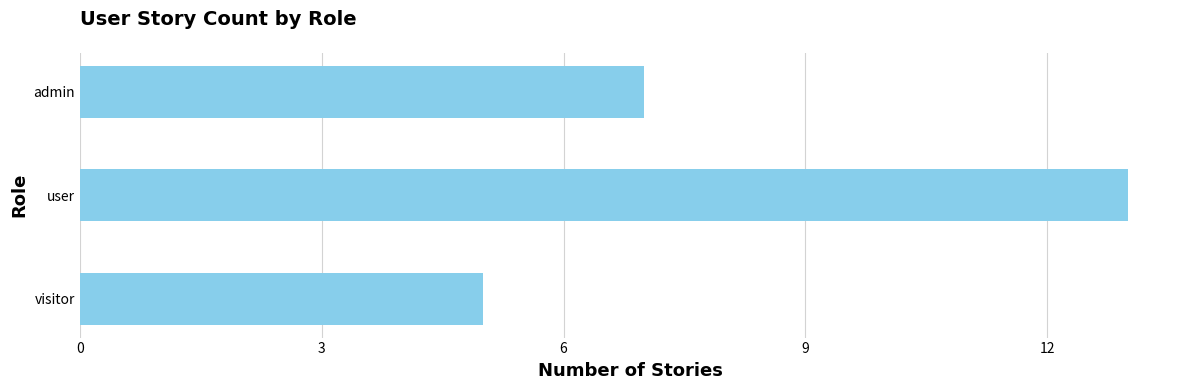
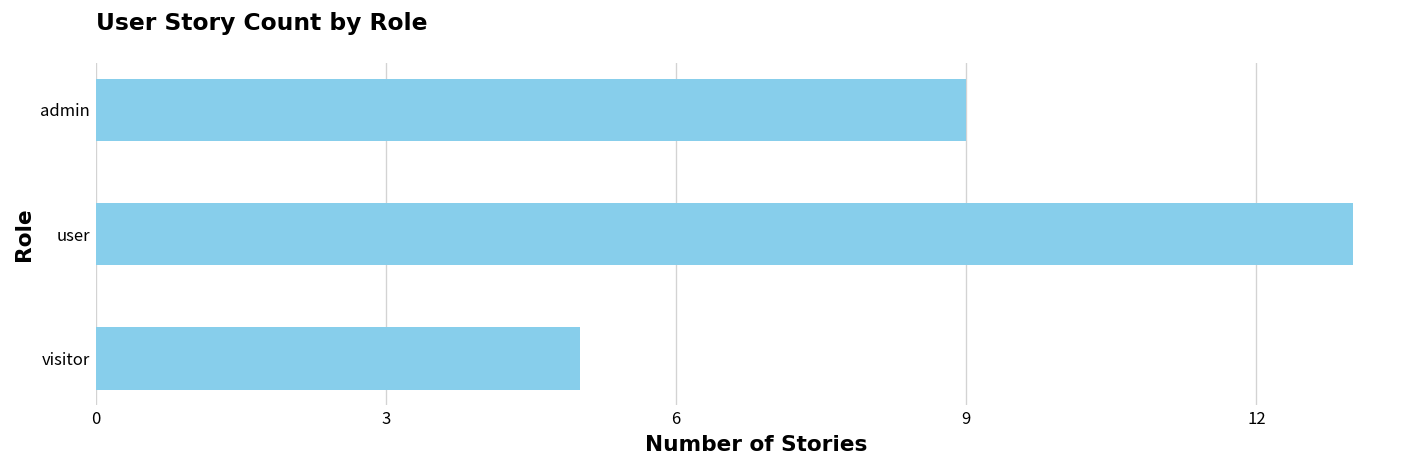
admin: 7 -> 9
